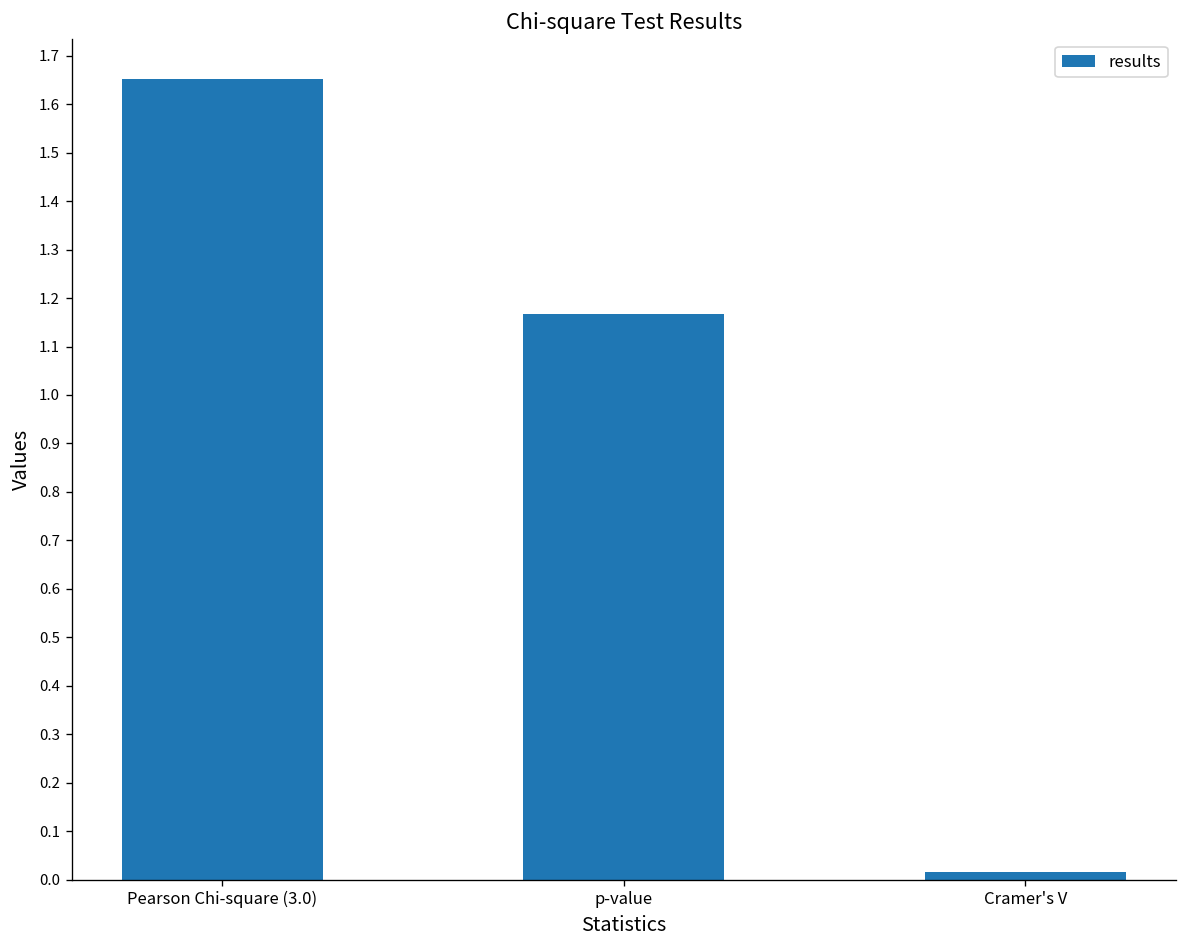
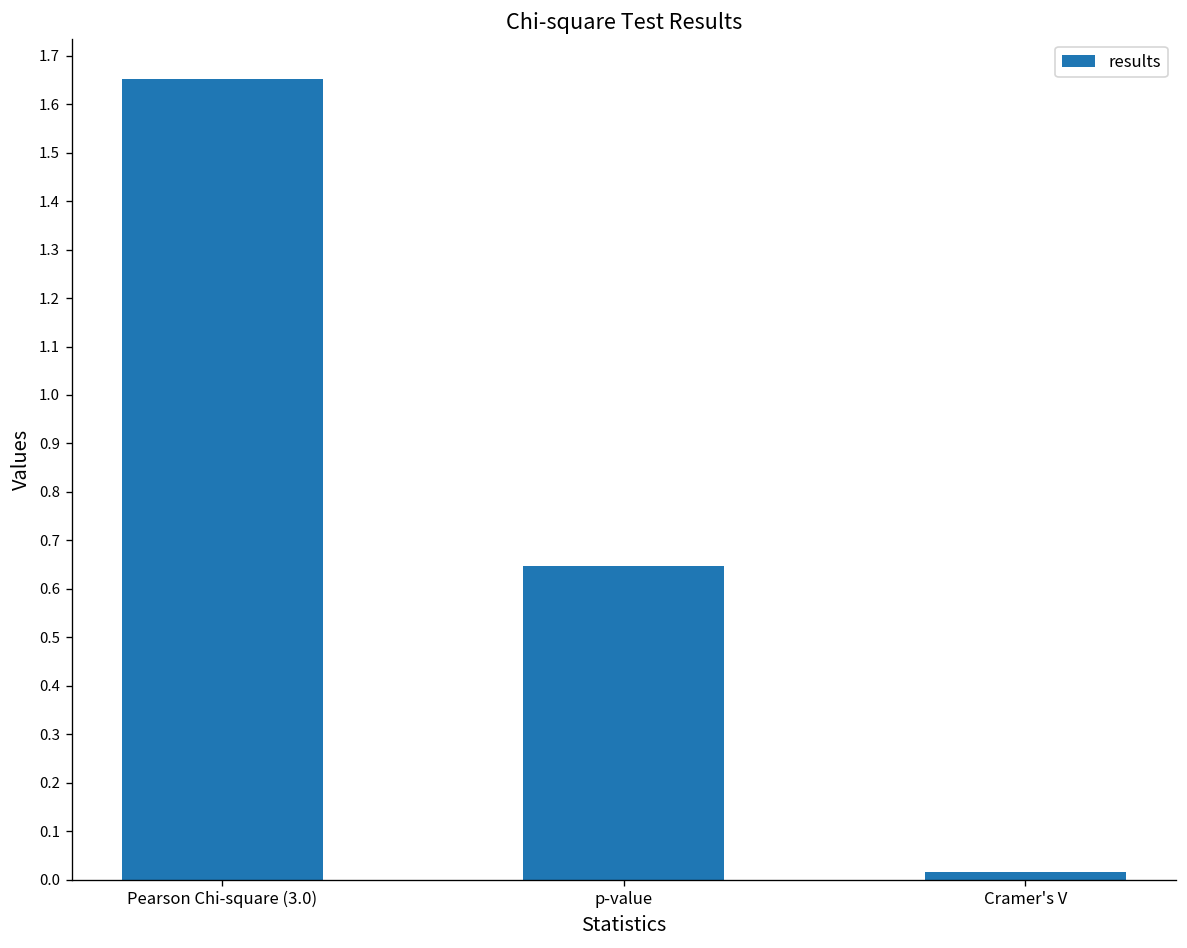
p-value: 1.17 -> 0.65
